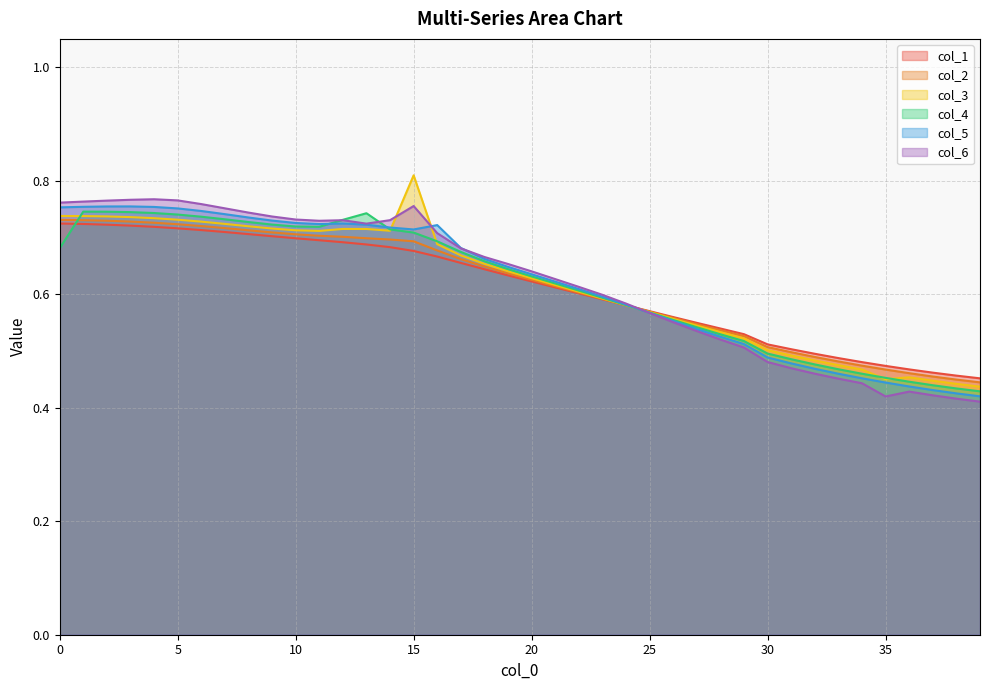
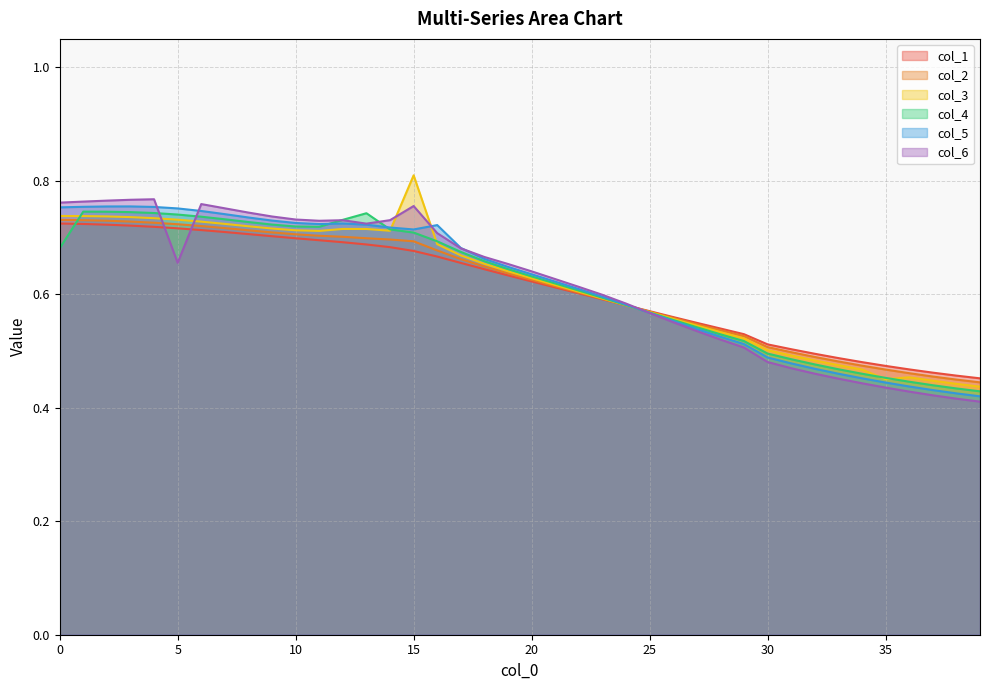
col_6, 5: 0.77 -> 0.66
col_6, 35: 0.42 -> 0.44
